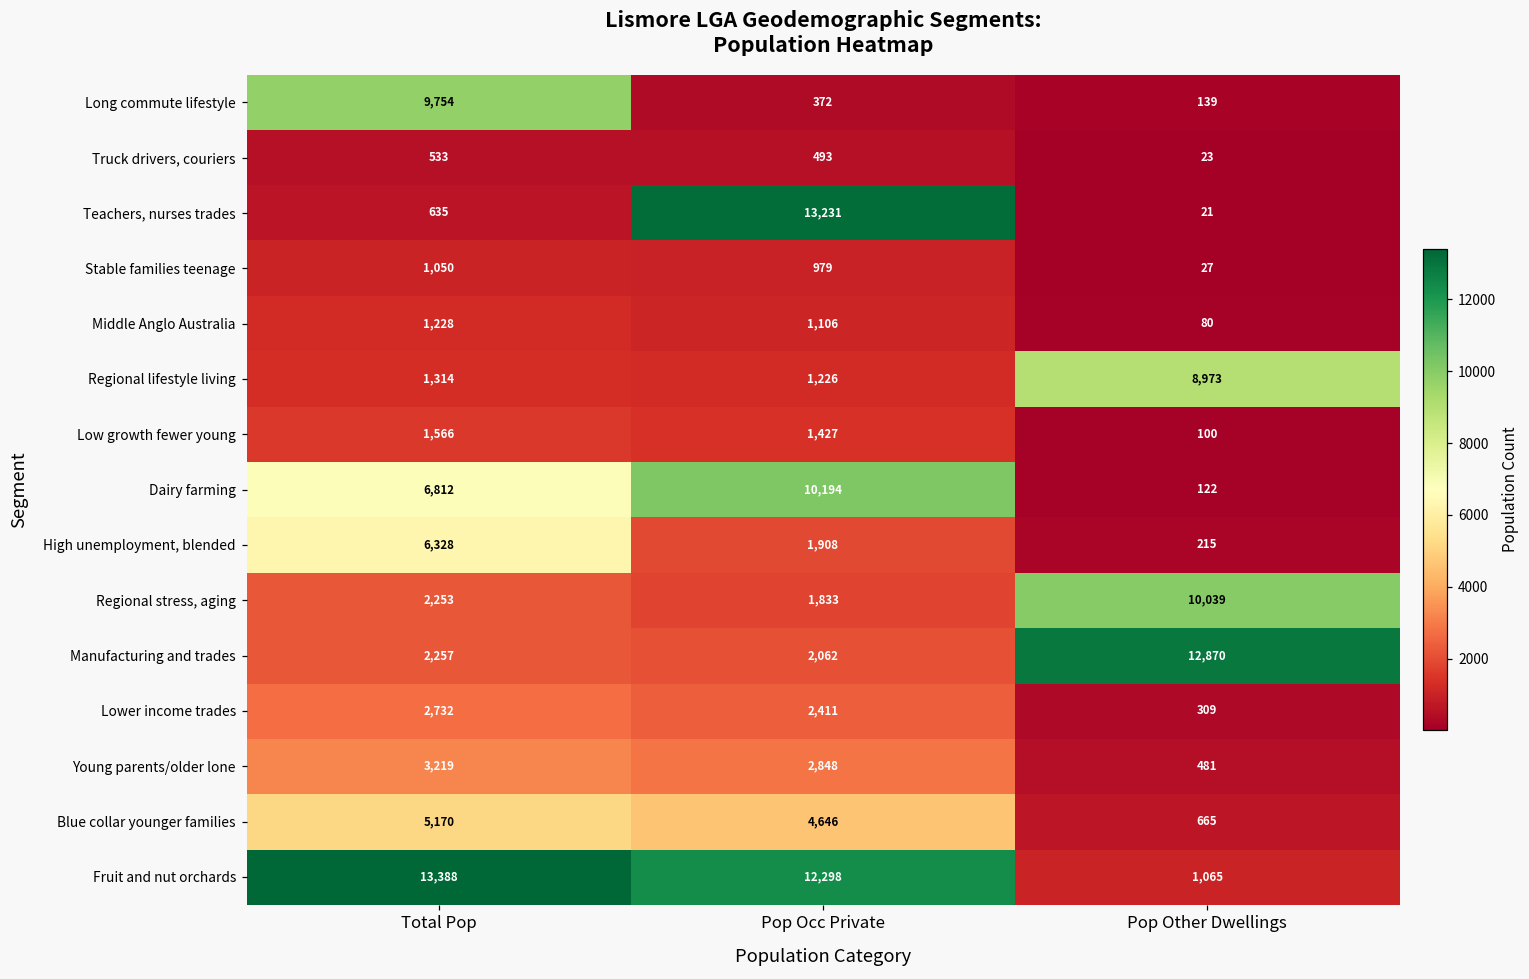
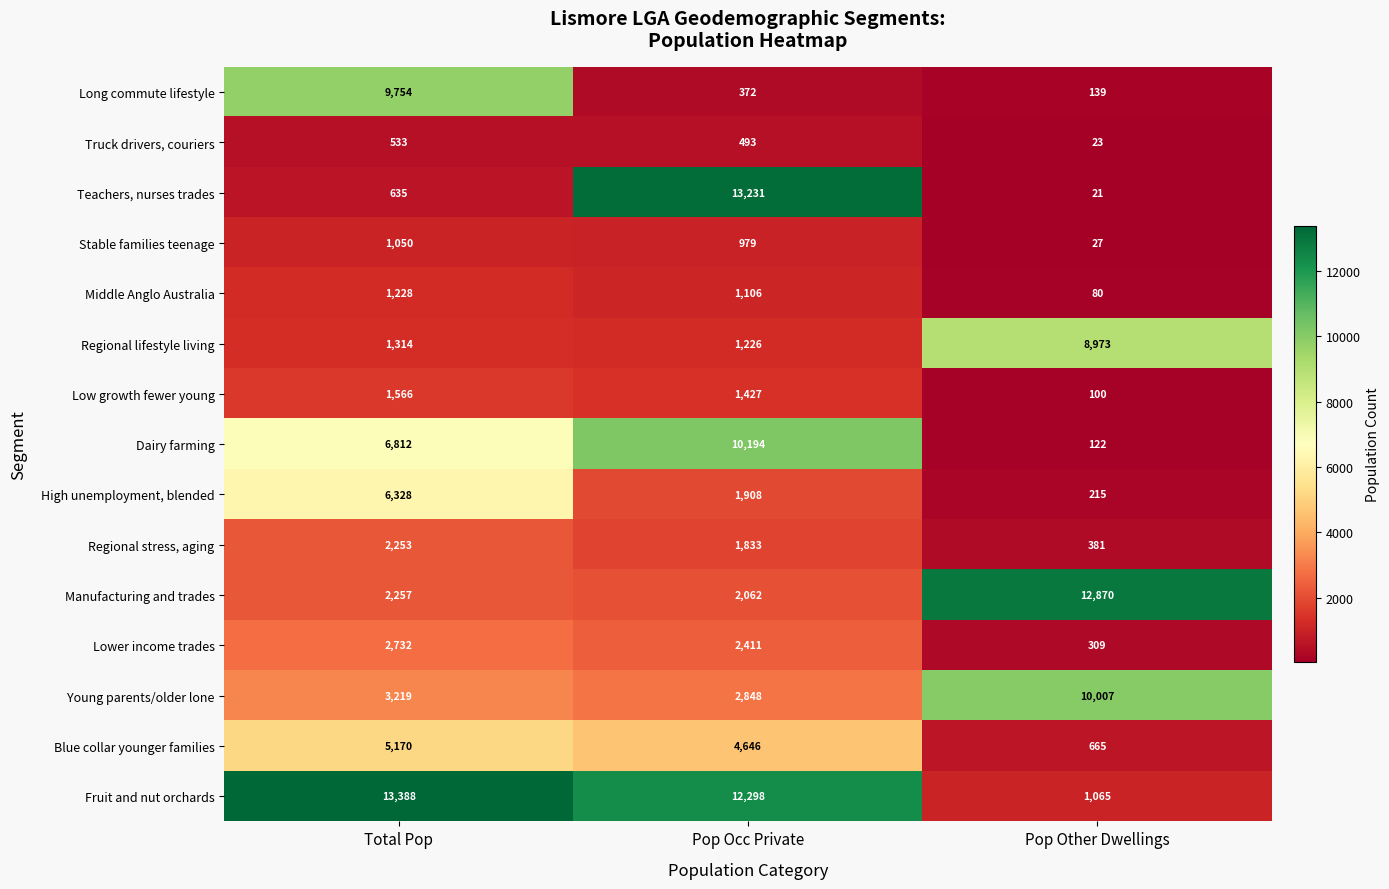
Regional stress, aging, Pop Other Dwellings: 10,039 -> 381
Young parents/older lone, Pop Other Dwellings: 481 -> 10,007
